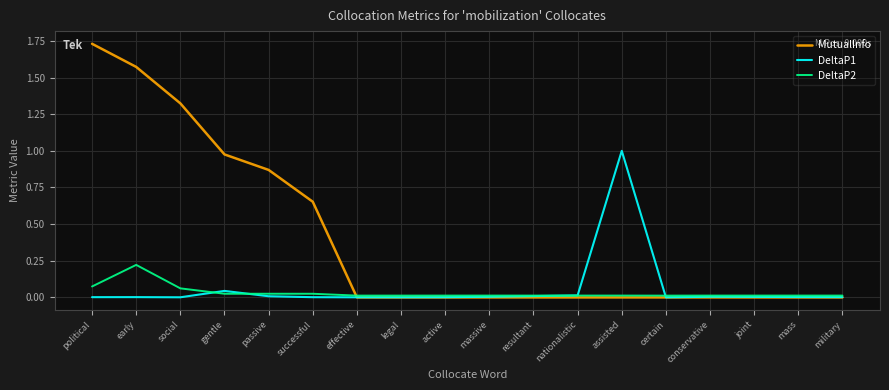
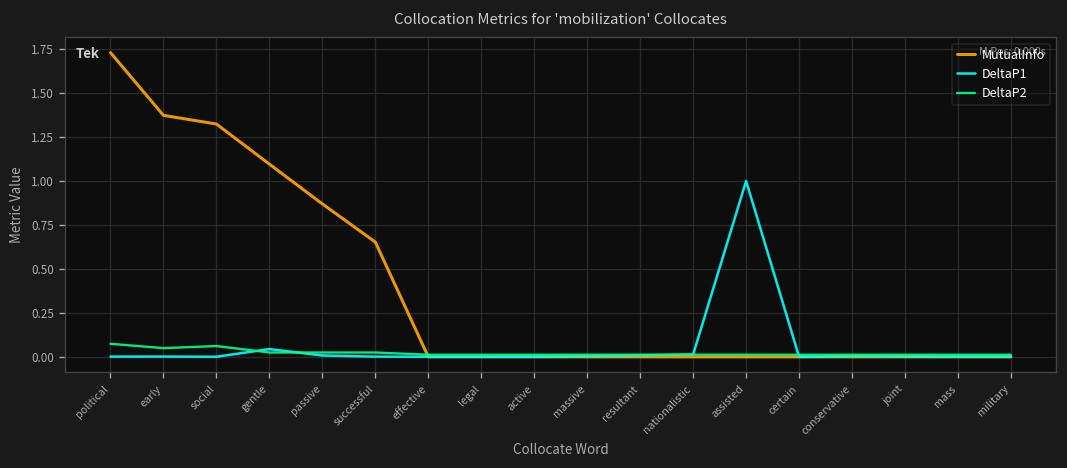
MutualInfo, early: 1.57 -> 1.37
DeltaP2, early: 0.22 -> 0.05
MutualInfo, gentle: 0.98 -> 1.10
